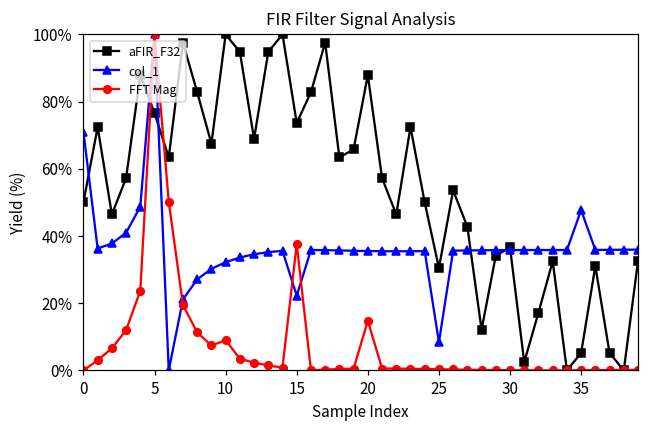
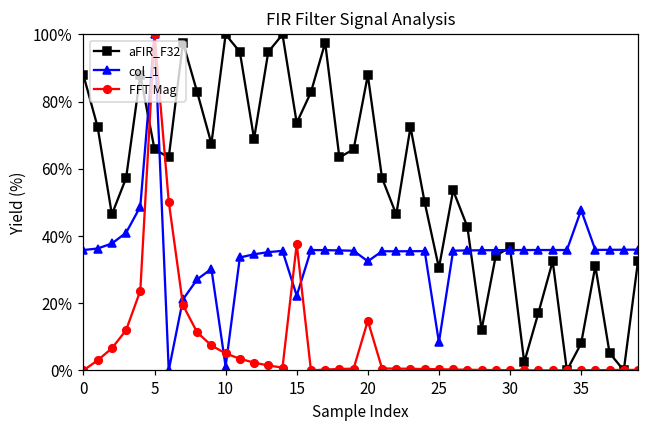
aFIR_F32, 0: 50% -> 88%
col_1, 0: 71% -> 36%
aFIR_F32, 5: 77% -> 66%
col_1, 10: 32% -> 1%
FFT Mag, 10: 9% -> 5%
col_1, 20: 36% -> 32%
aFIR_F32, 35: 5% -> 8%
